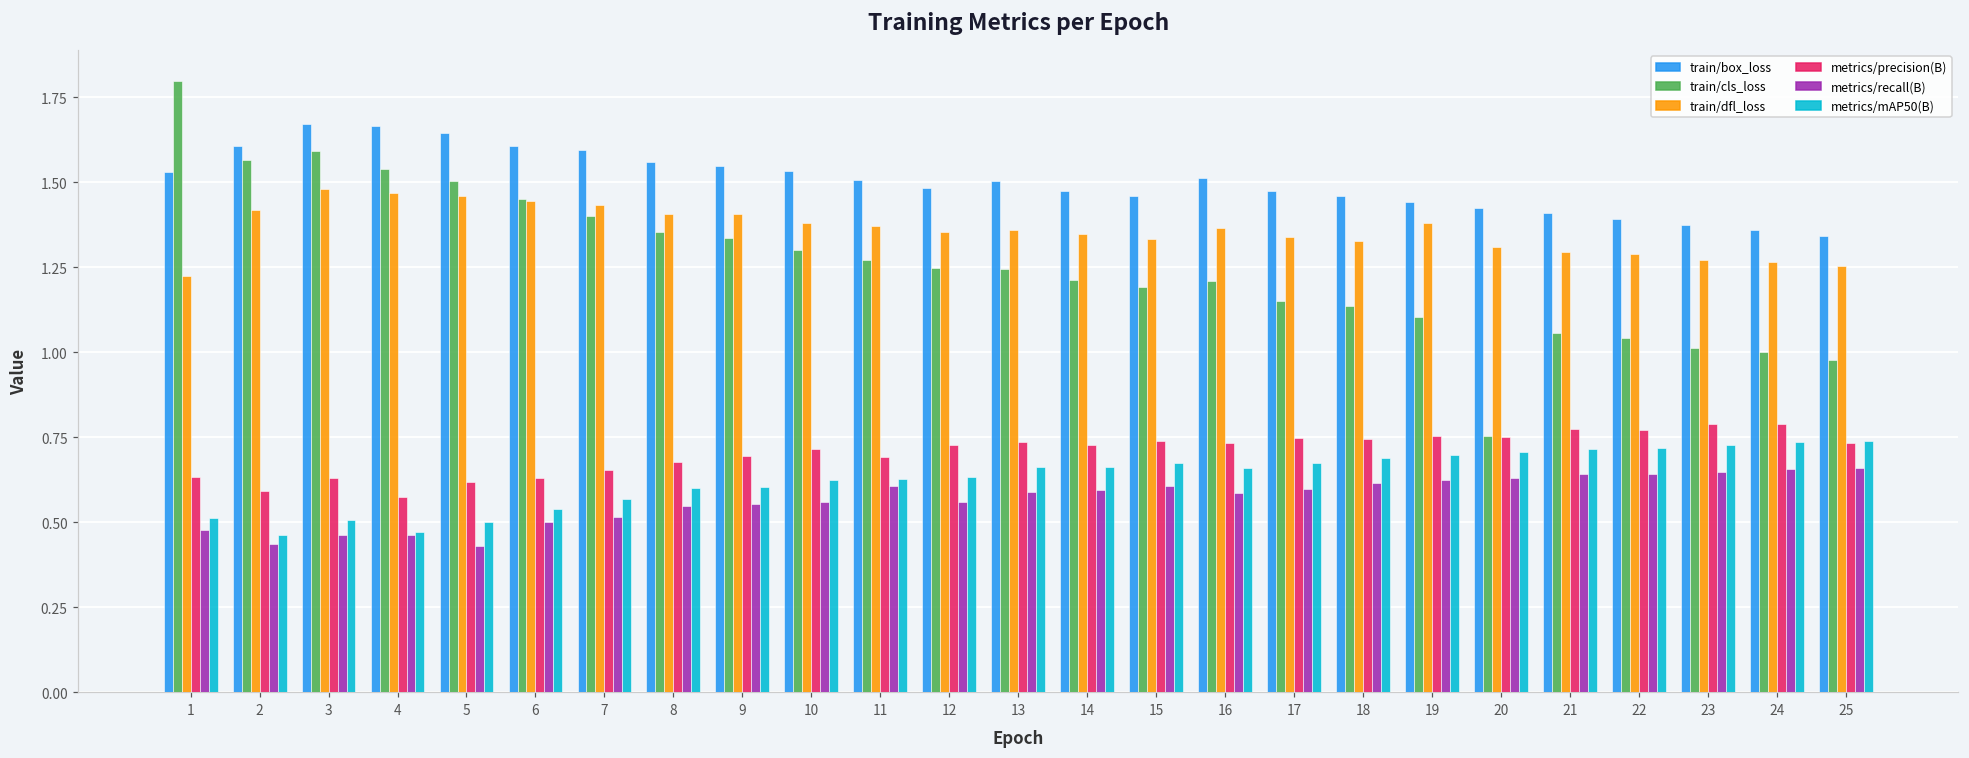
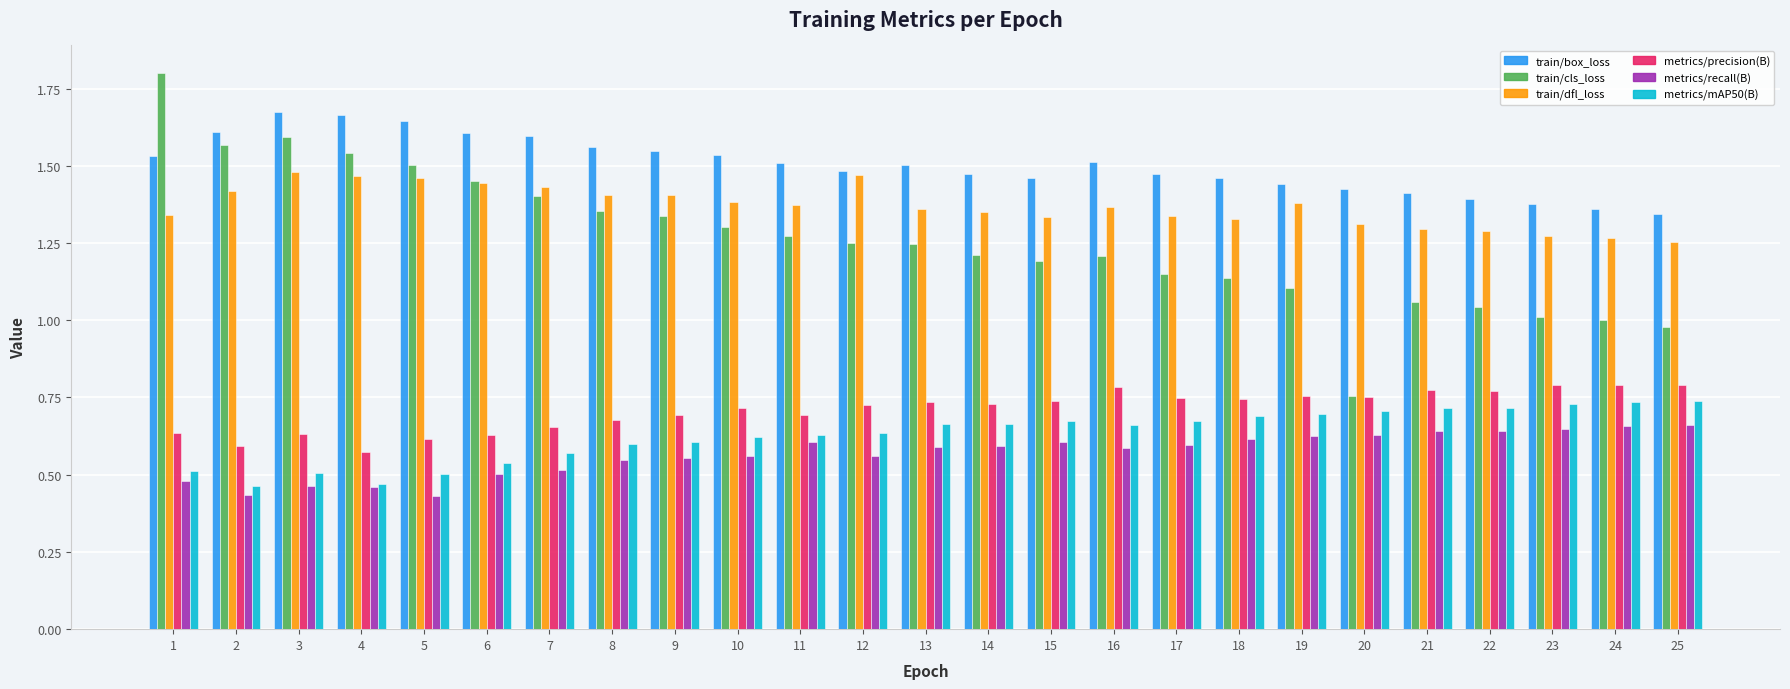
train/dfl_loss, 1: 1.22 -> 1.34
train/dfl_loss, 12: 1.36 -> 1.47
metrics/precision(B), 16: 0.73 -> 0.79
metrics/precision(B), 25: 0.73 -> 0.79
